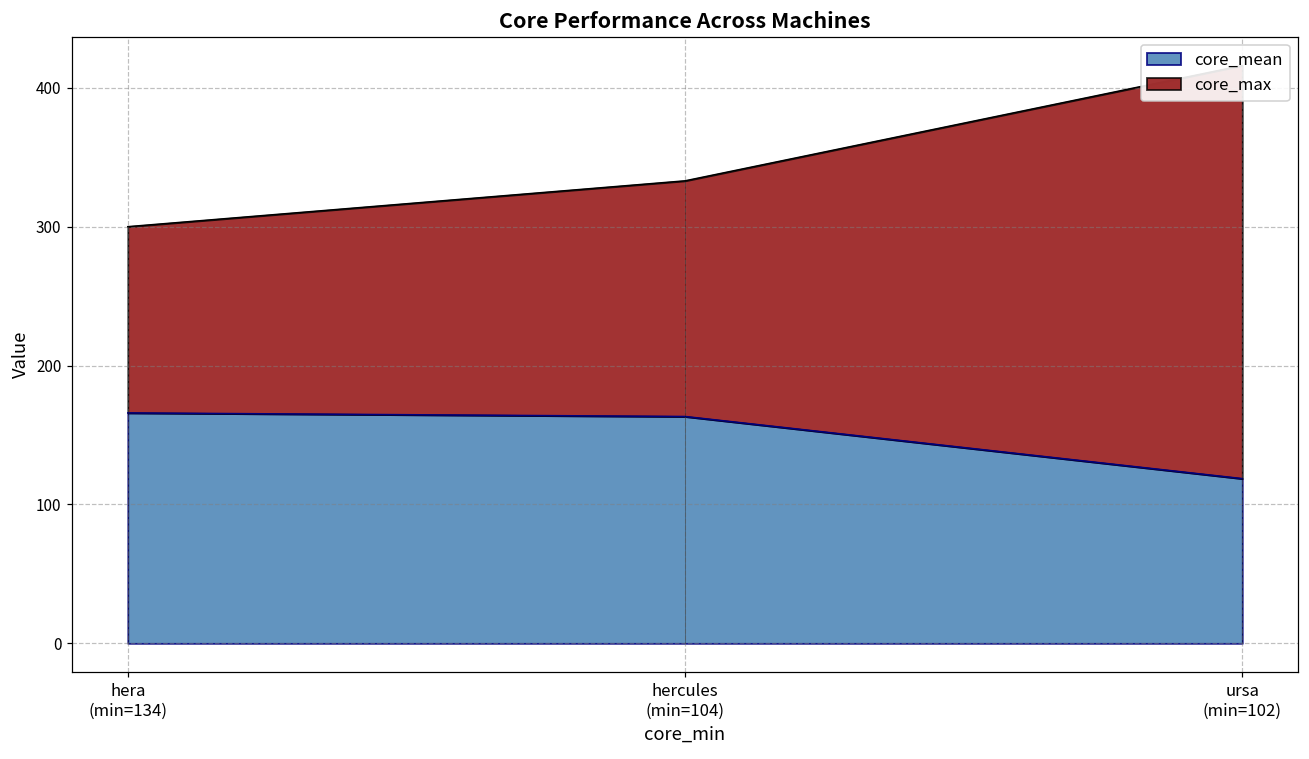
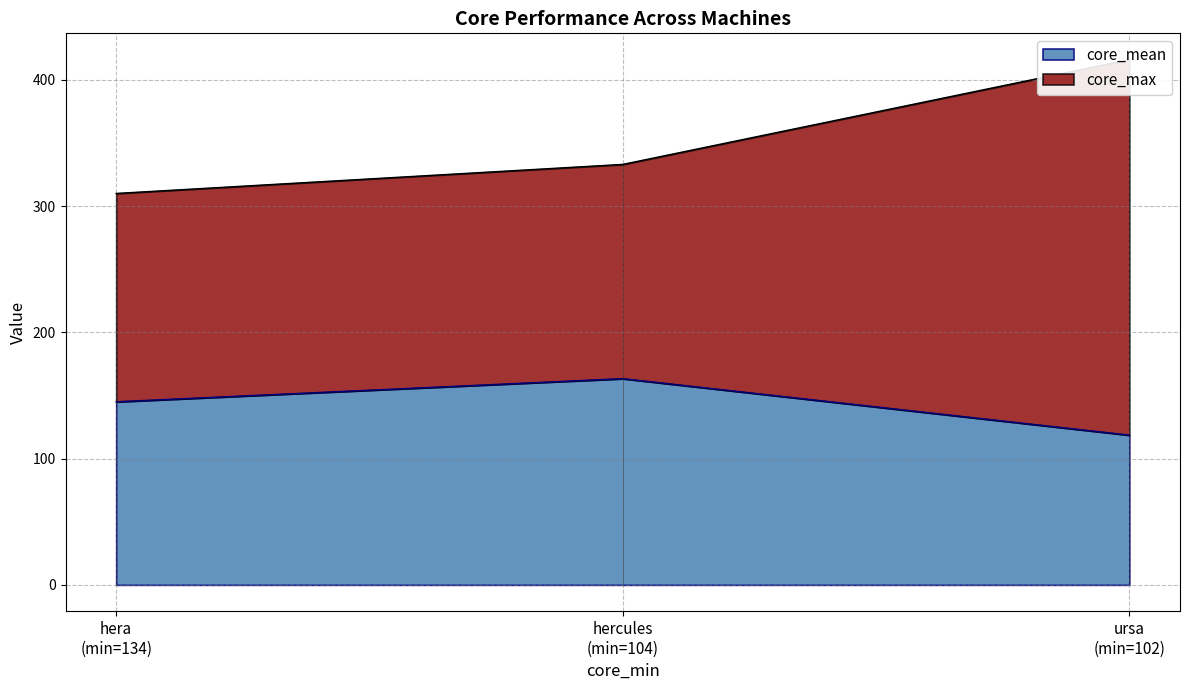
core_mean, hera (min=134): 166 -> 145
core_max, hera (min=134): 300 -> 310
